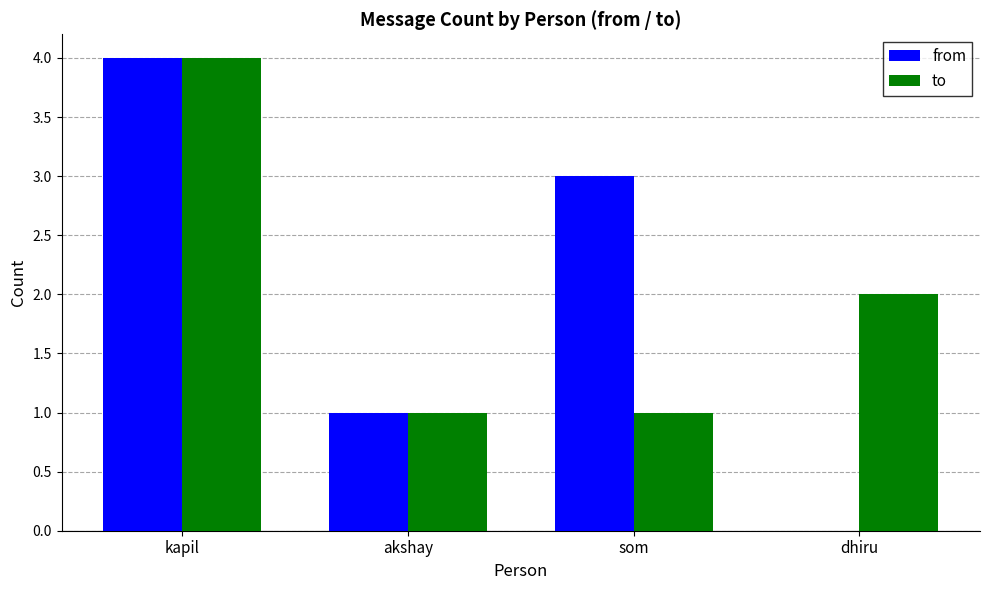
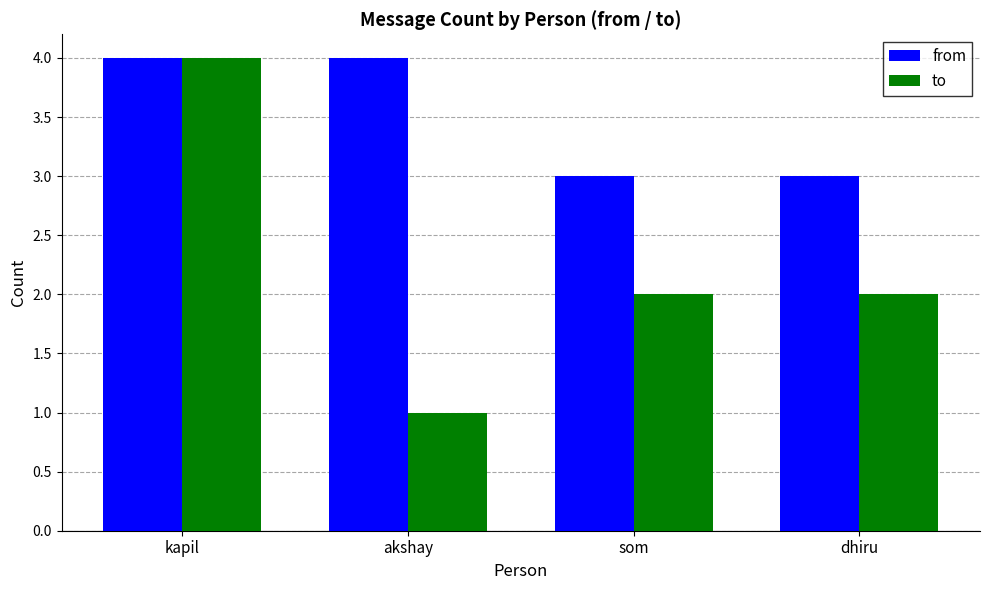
from, akshay: 1 -> 4
to, som: 1 -> 2
from, dhiru: 0 -> 3
